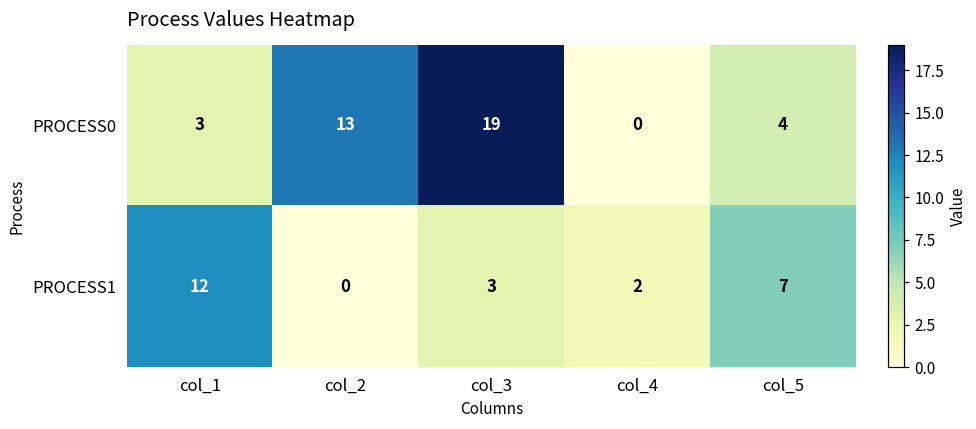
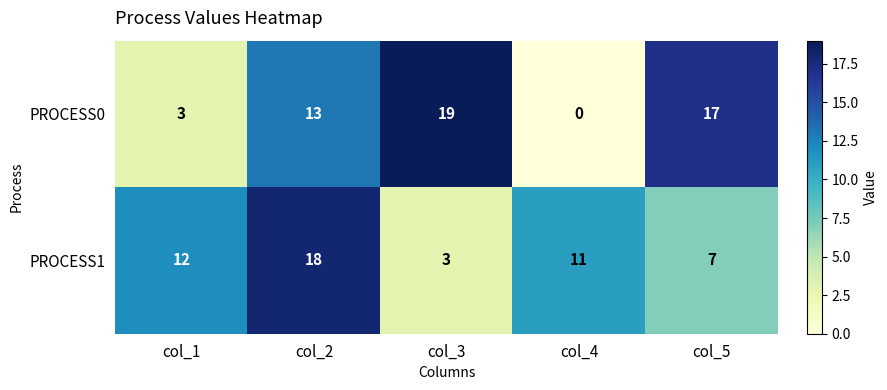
PROCESS0, col_5: 4 -> 17
PROCESS1, col_2: 0 -> 18
PROCESS1, col_4: 2 -> 11
